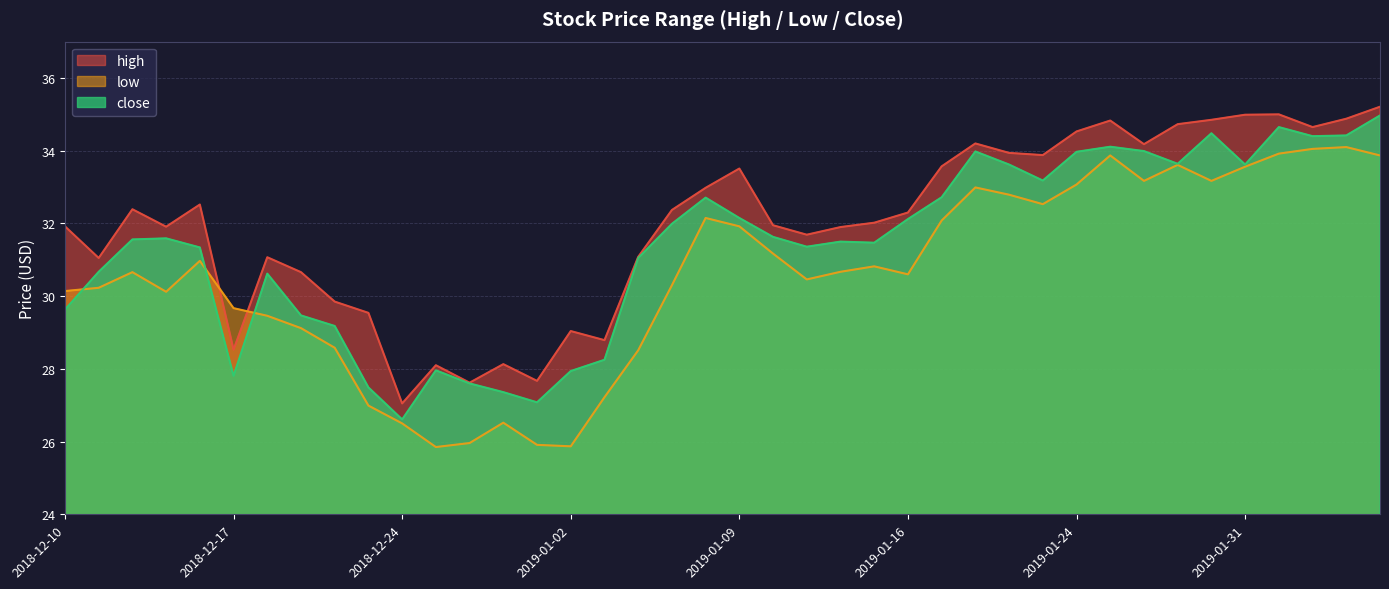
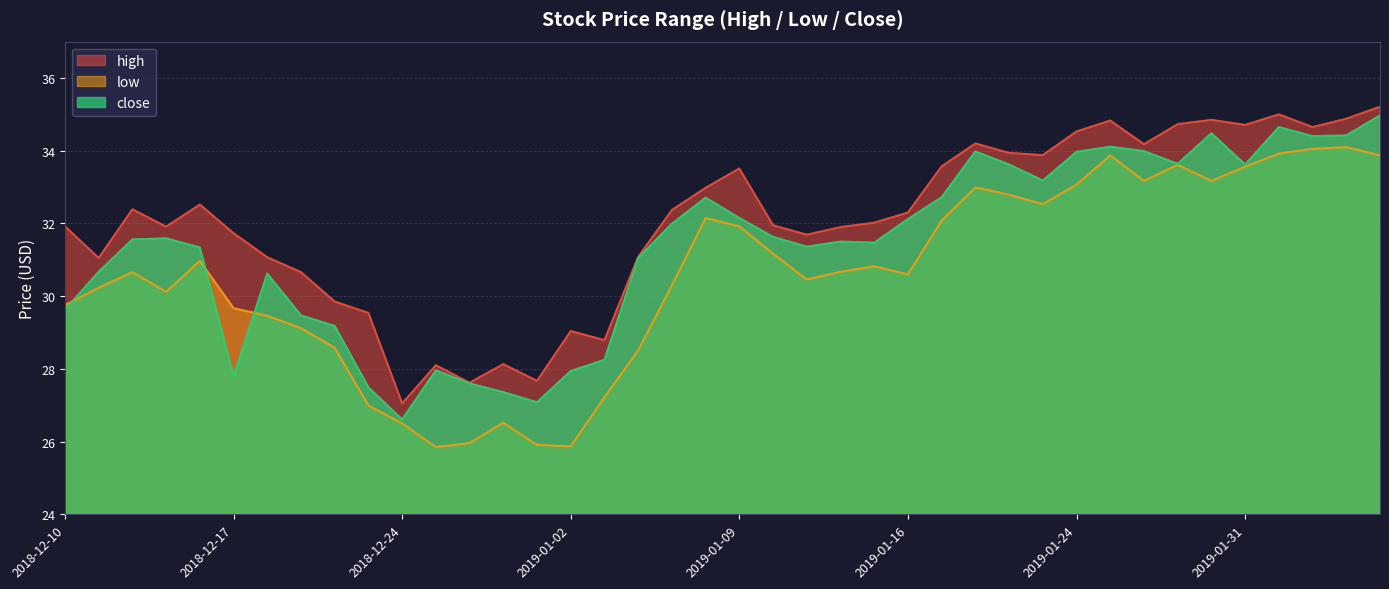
low, 2018-12-10: 30.1 -> 29.8
high, 2018-12-17: 28.5 -> 31.7
high, 2019-01-31: 35.0 -> 34.7
